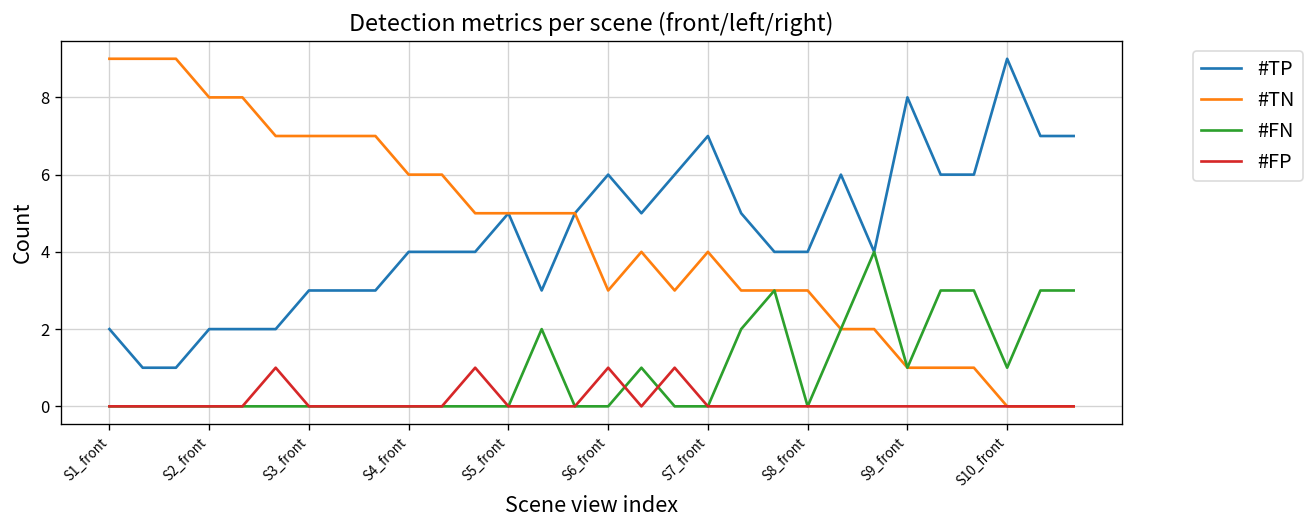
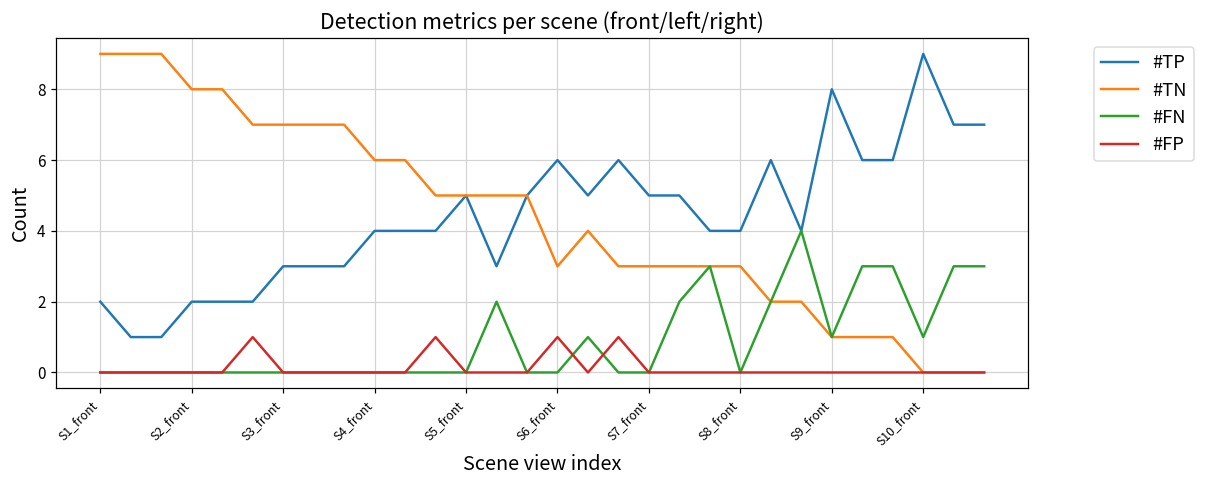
#TP, S7_front: 7 -> 5
#TN, S7_front: 4 -> 3
